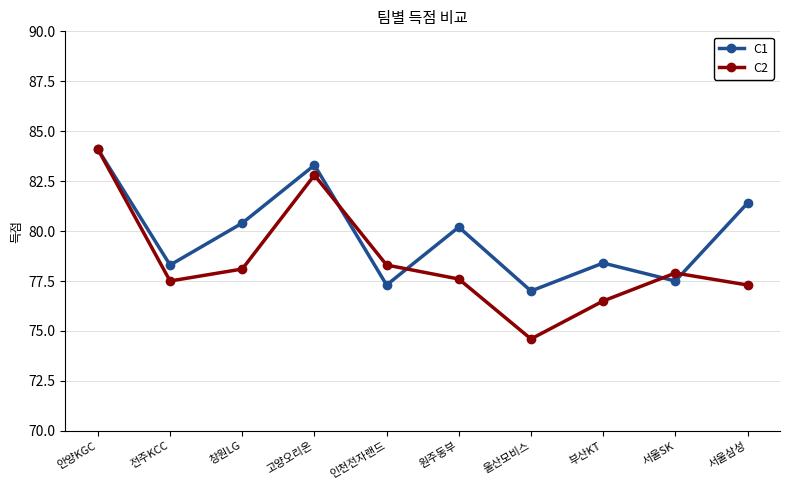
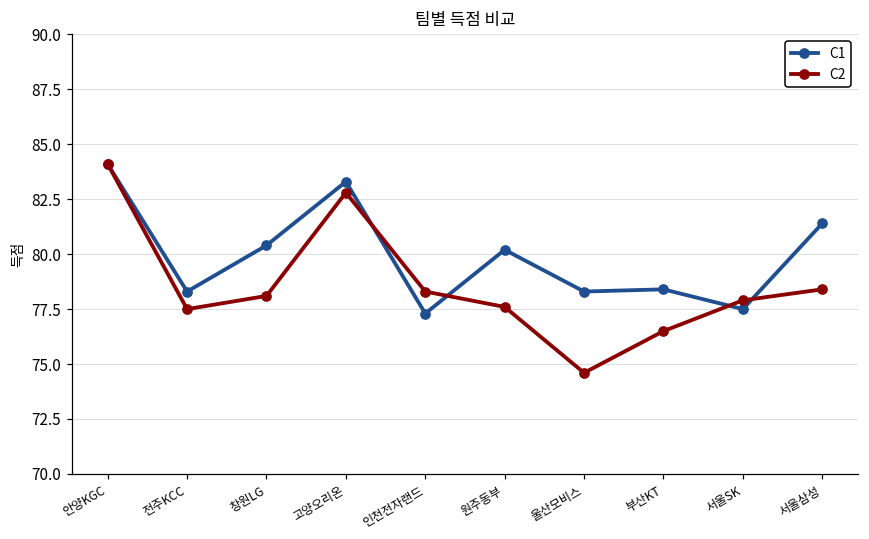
C1, 울산모비스: 77.0 -> 78.3
C2, 서울삼성: 77.3 -> 78.4
